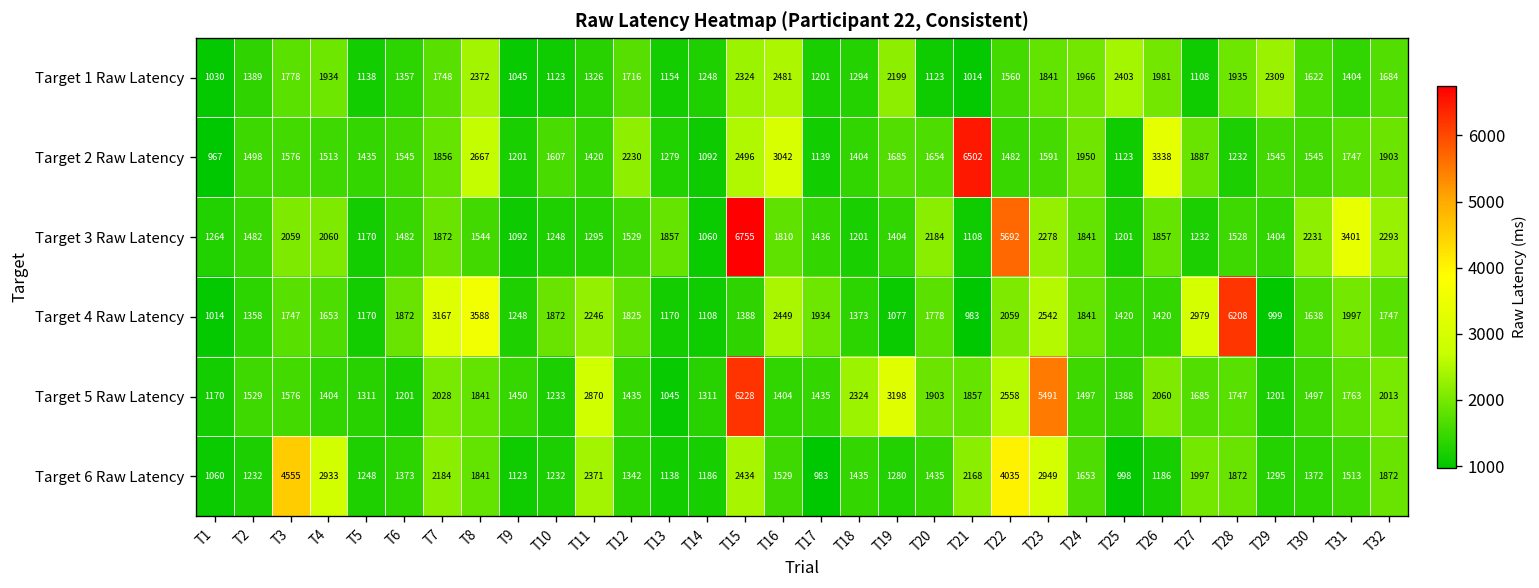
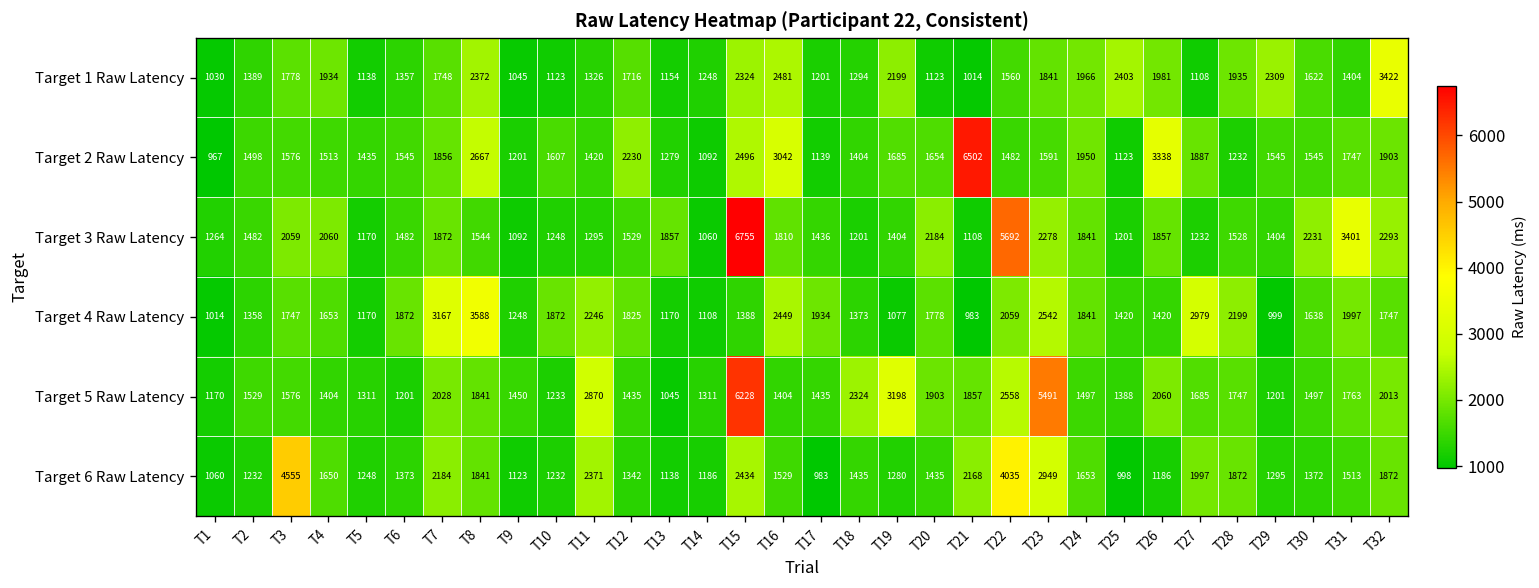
Target 1 Raw Latency, T32: 1684 -> 3422
Target 4 Raw Latency, T28: 6208 -> 2199
Target 6 Raw Latency, T4: 2933 -> 1650
